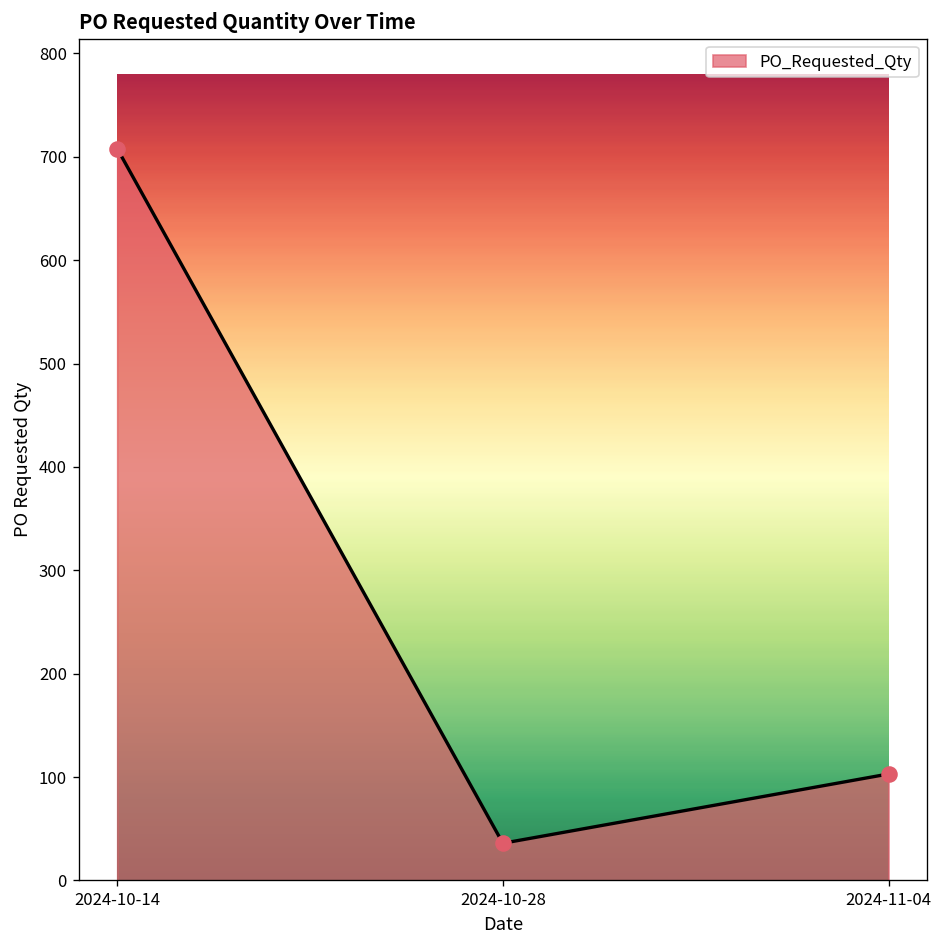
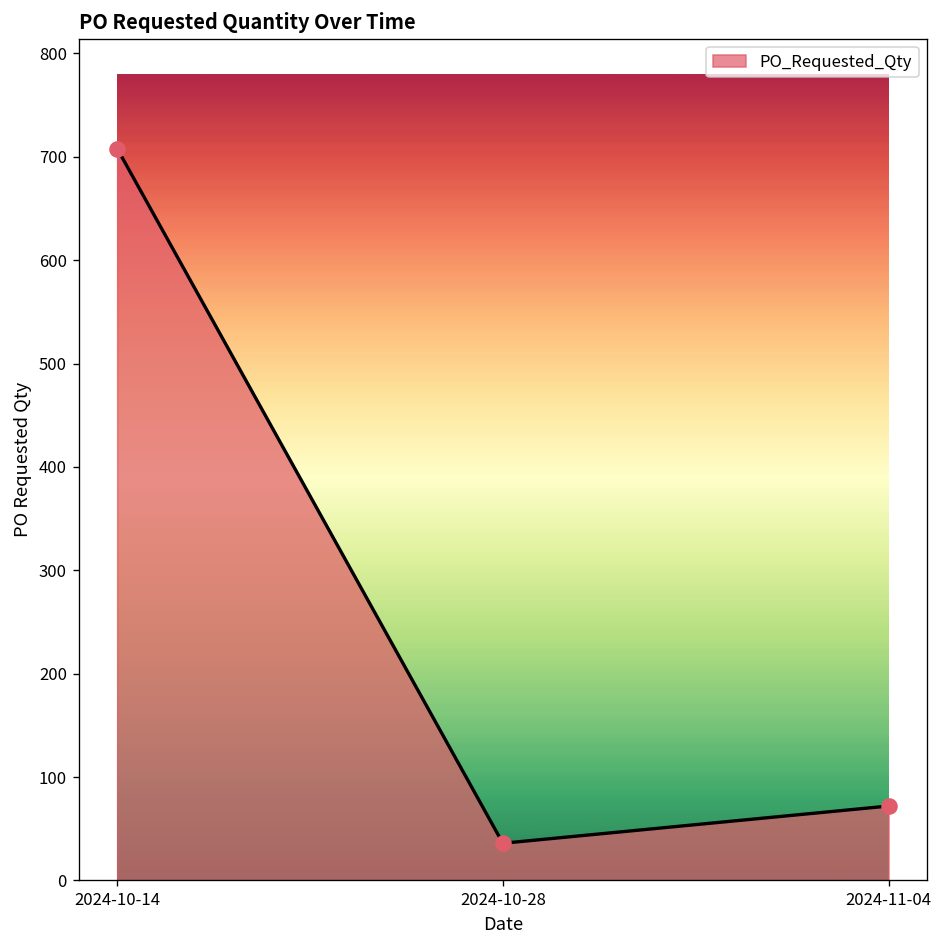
2024-11-04: 100 -> 70
